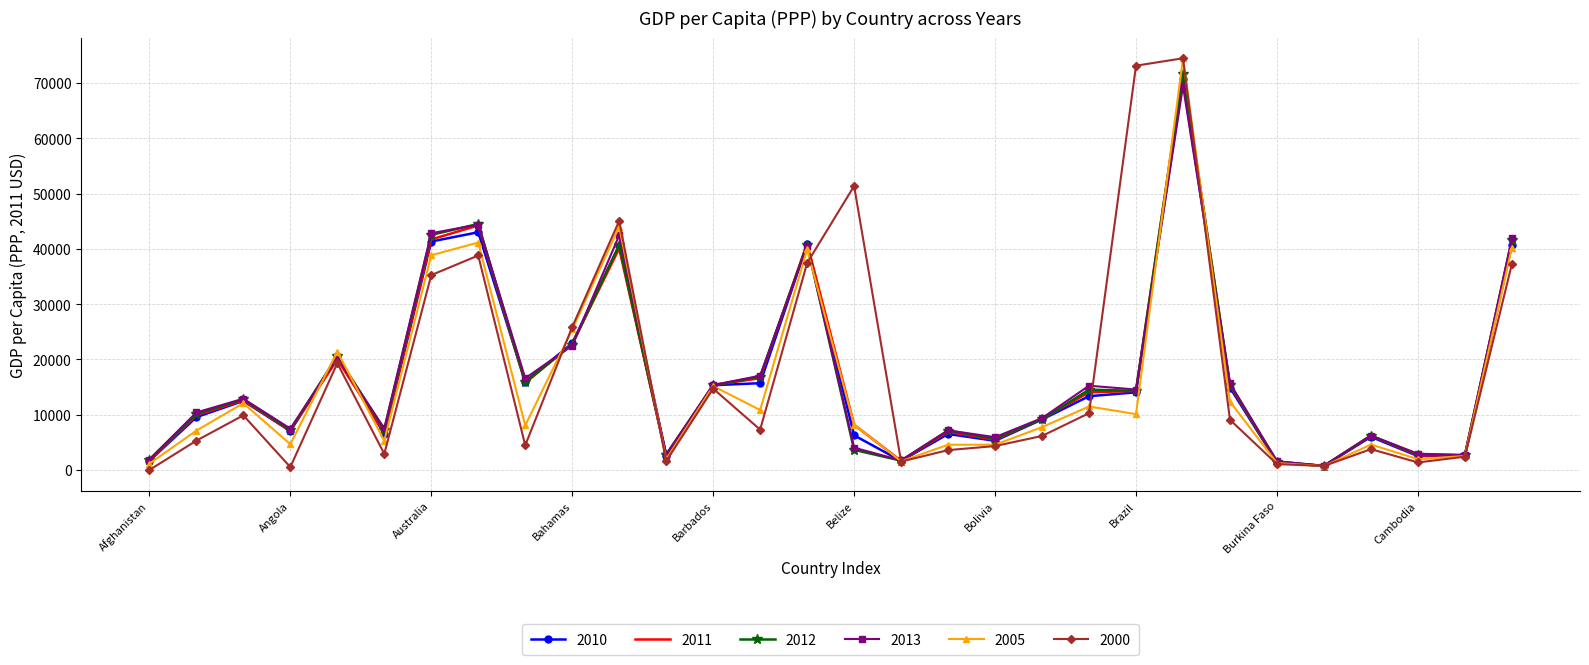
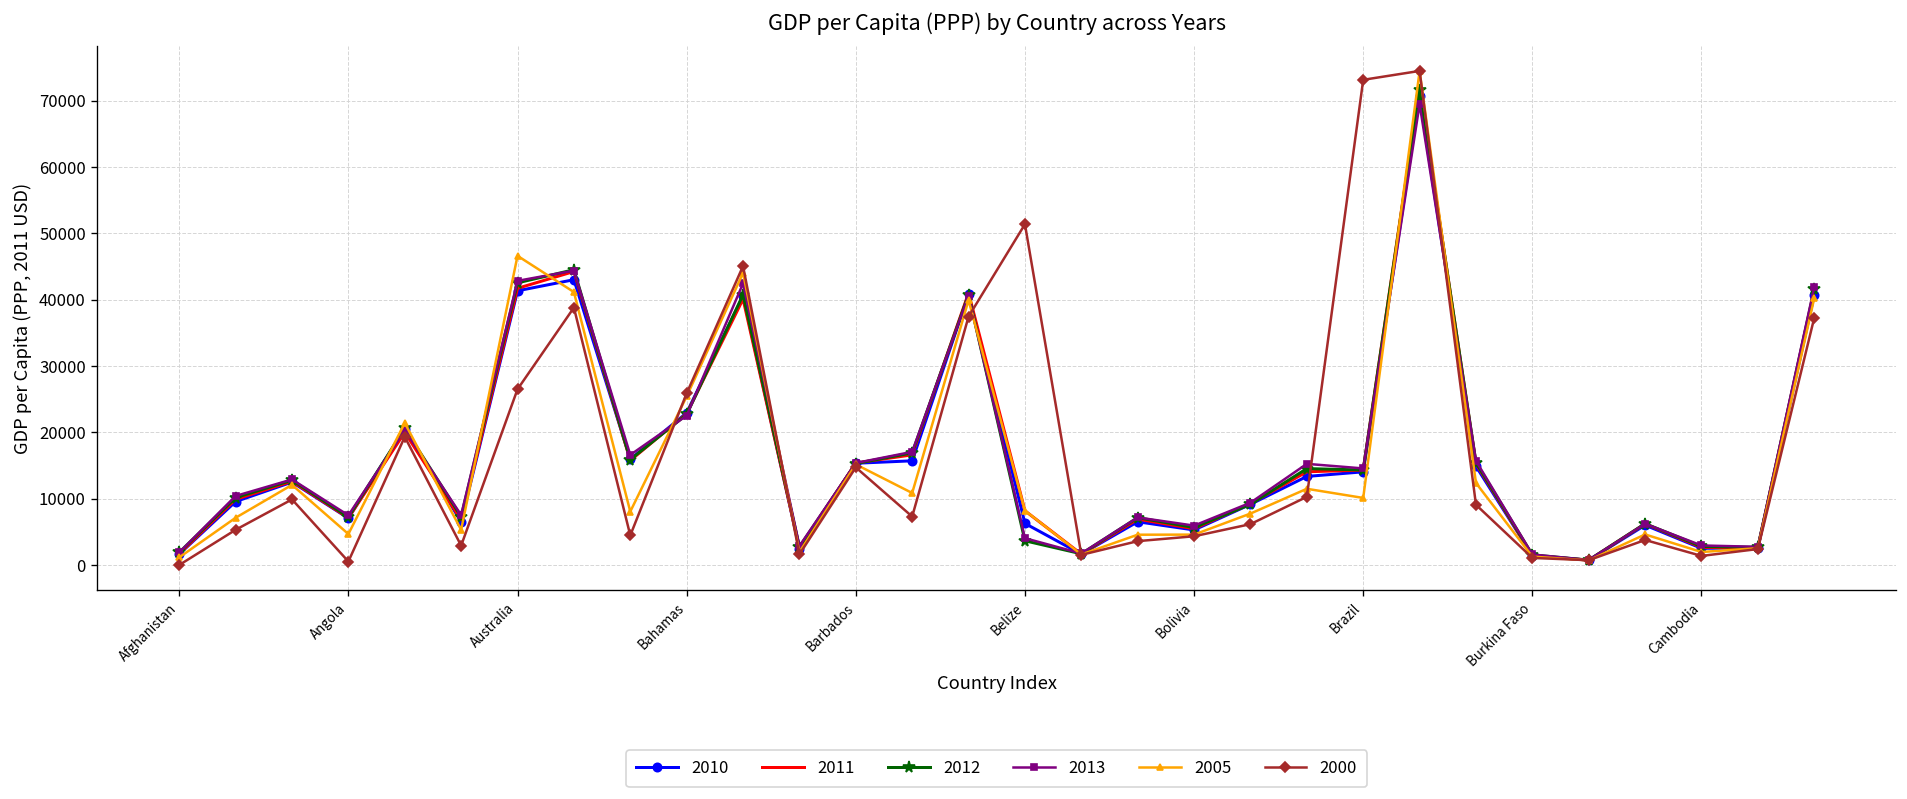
2005, Australia: 39000 -> 47000
2000, Australia: 35000 -> 26000
